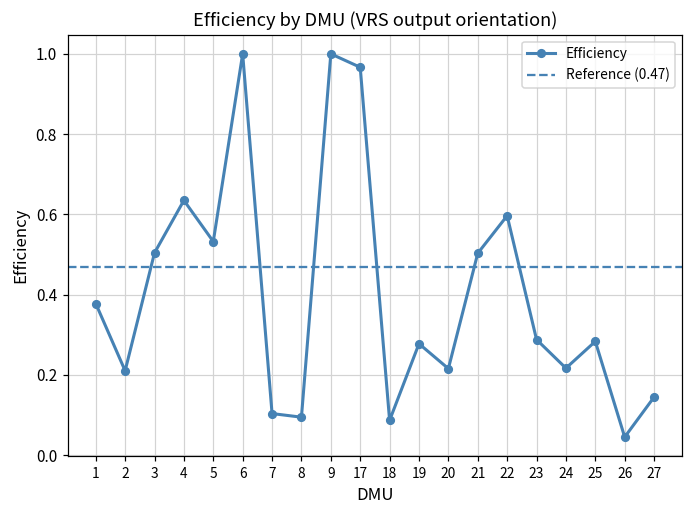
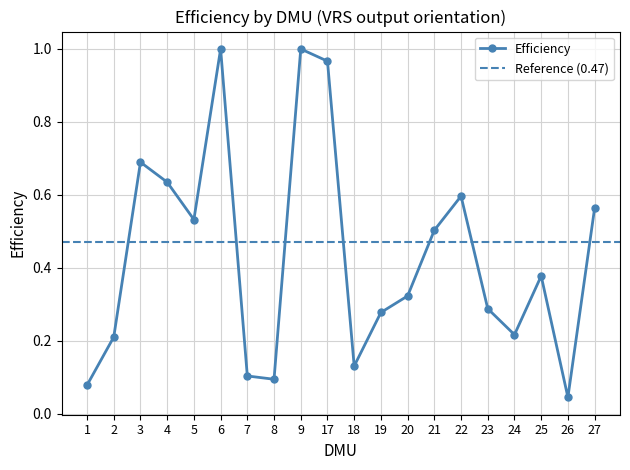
1: 0.38 -> 0.08
3: 0.50 -> 0.69
18: 0.09 -> 0.13
20: 0.22 -> 0.32
25: 0.28 -> 0.38
27: 0.14 -> 0.56
